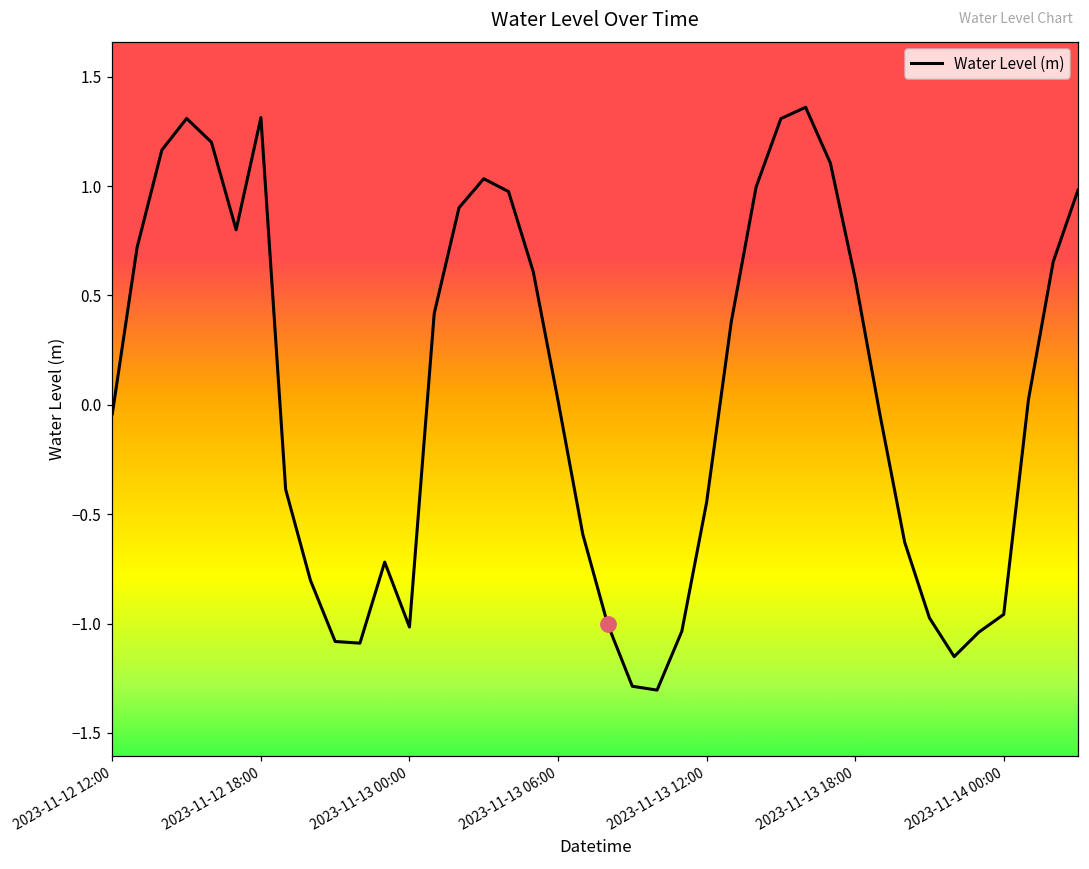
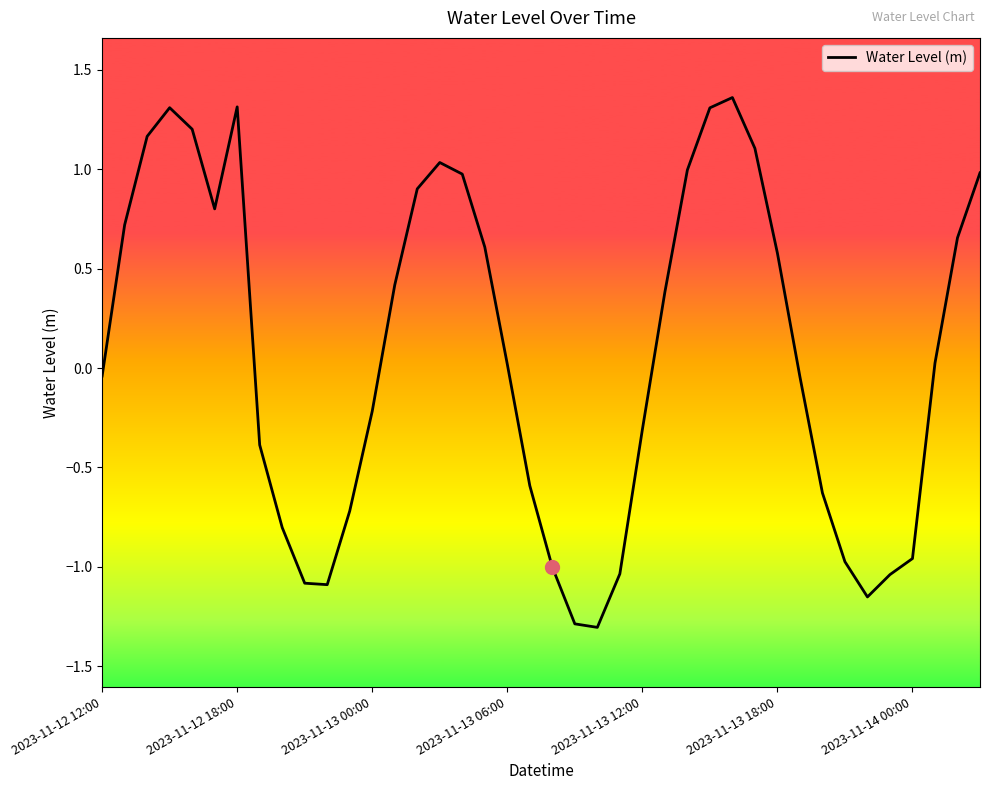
Water Level (m), 2023-11-13 00:00: -1.02 -> -0.22
Water Level (m), 2023-11-13 12:00: -0.45 -> -0.31
